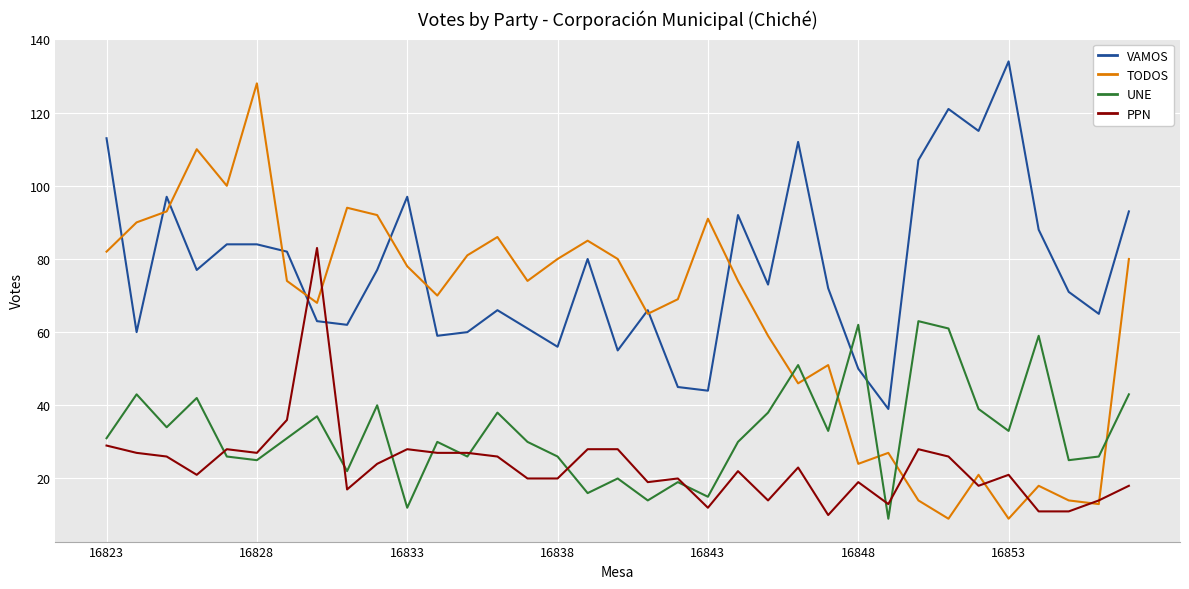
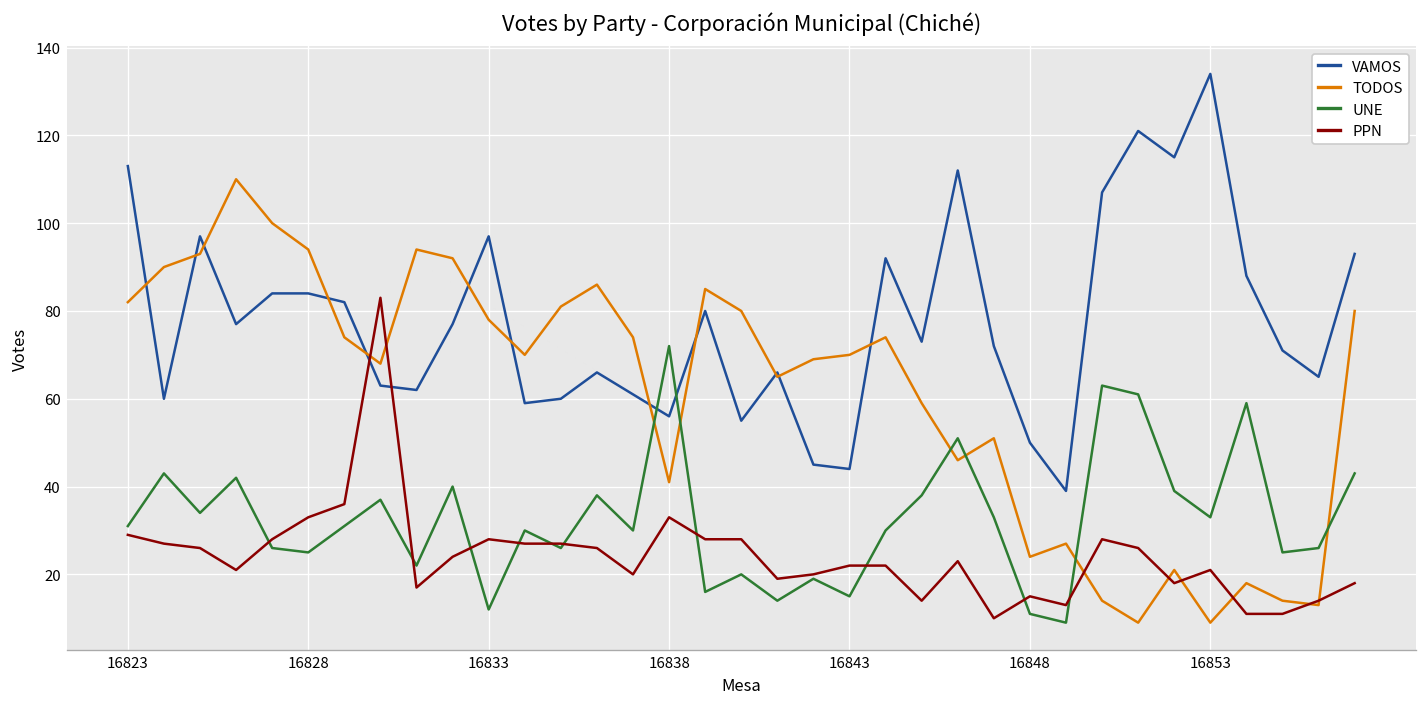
TODOS, 16828: 128 -> 94
PPN, 16828: 27 -> 33
TODOS, 16838: 80 -> 41
UNE, 16838: 26 -> 72
PPN, 16838: 20 -> 33
TODOS, 16843: 91 -> 70
PPN, 16843: 12 -> 22
UNE, 16848: 62 -> 11
PPN, 16848: 19 -> 15
